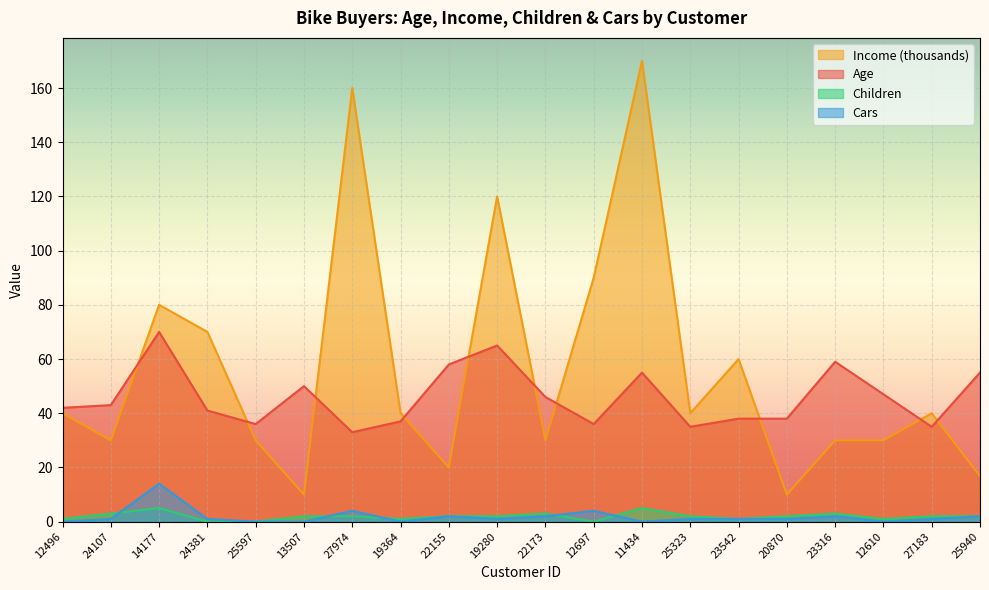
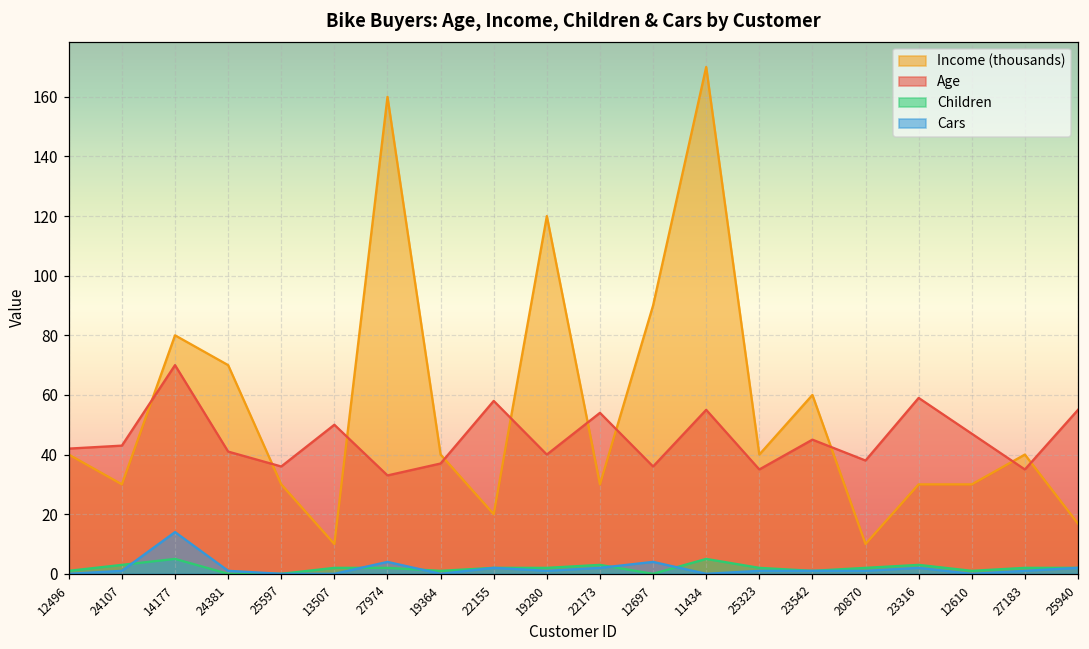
Age, 19280: 65 -> 40
Age, 22173: 46 -> 54
Age, 23542: 38 -> 45
